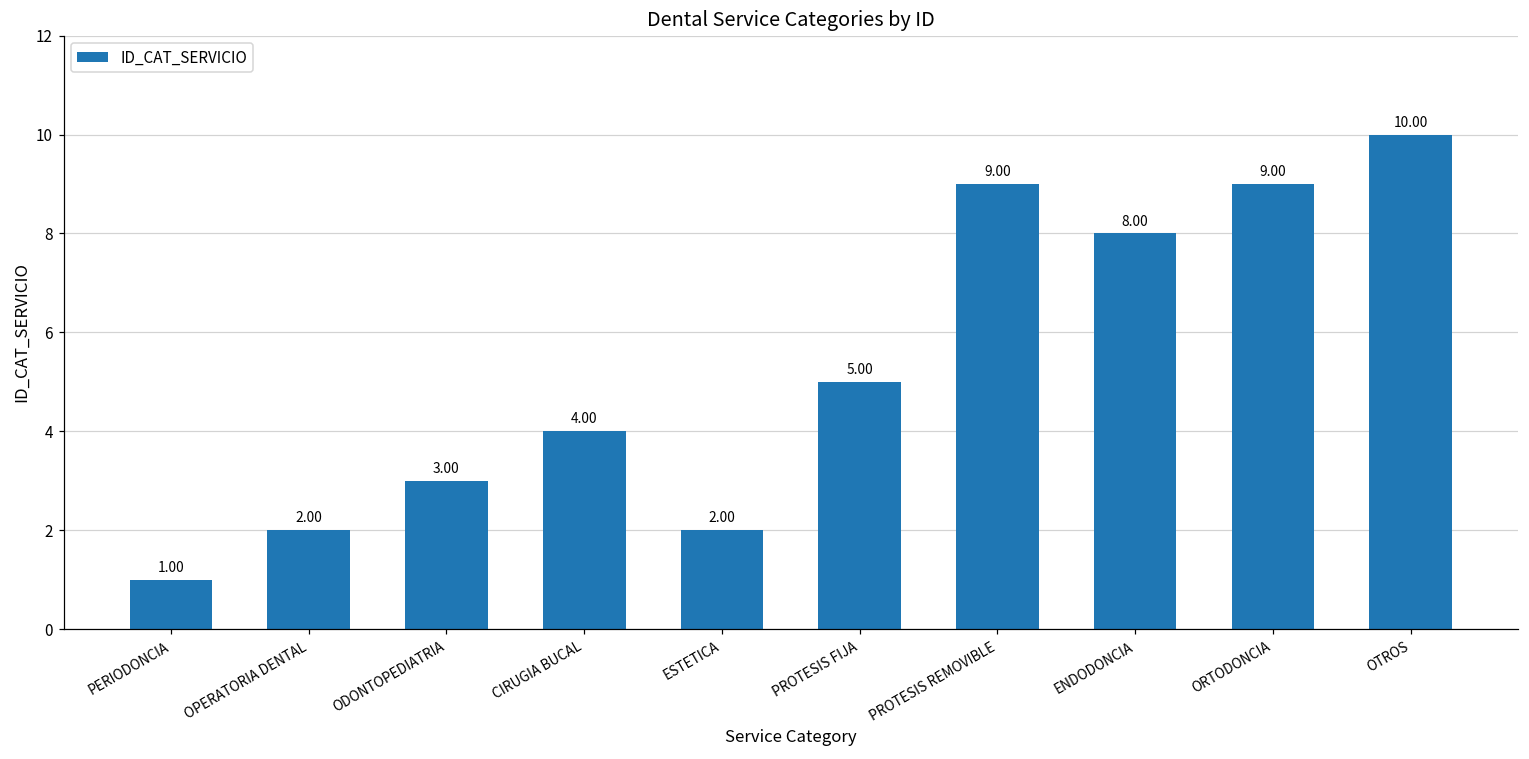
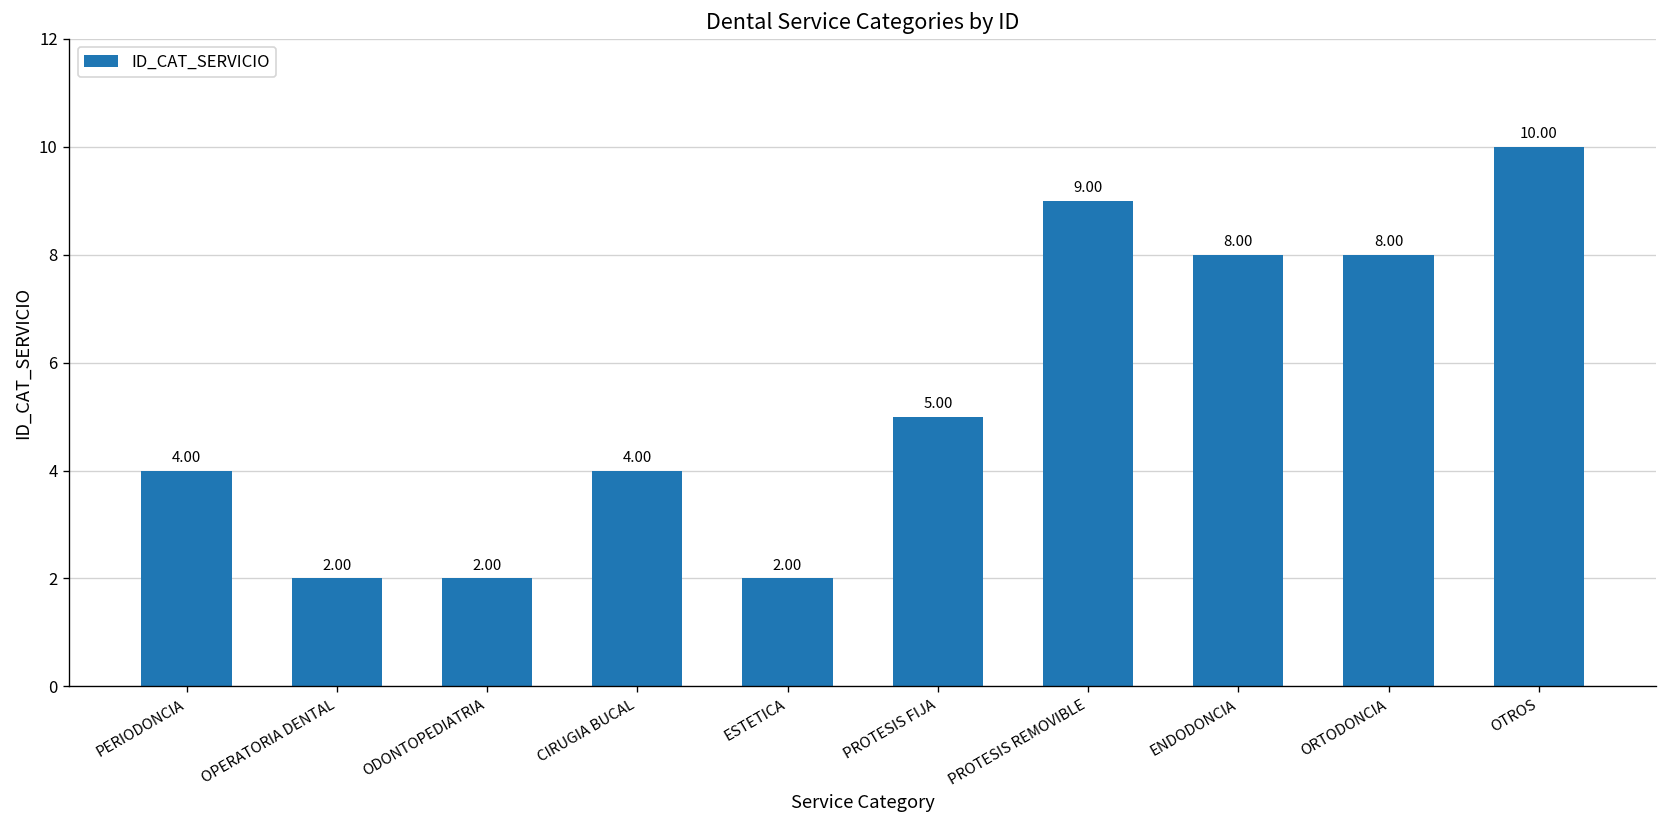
PERIODONCIA: 1.00 -> 4.00
ODONTOPEDIATRIA: 3.00 -> 2.00
ORTODONCIA: 9.00 -> 8.00
